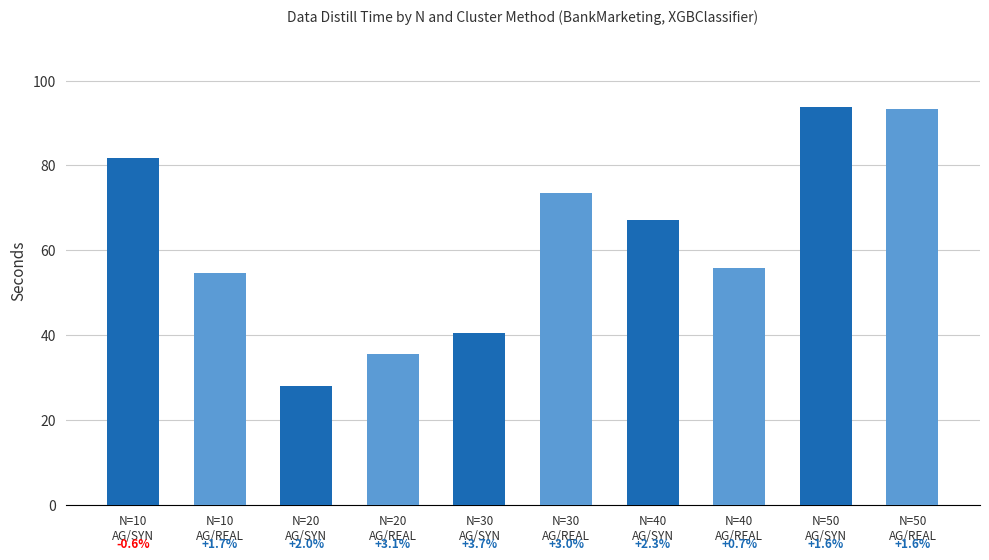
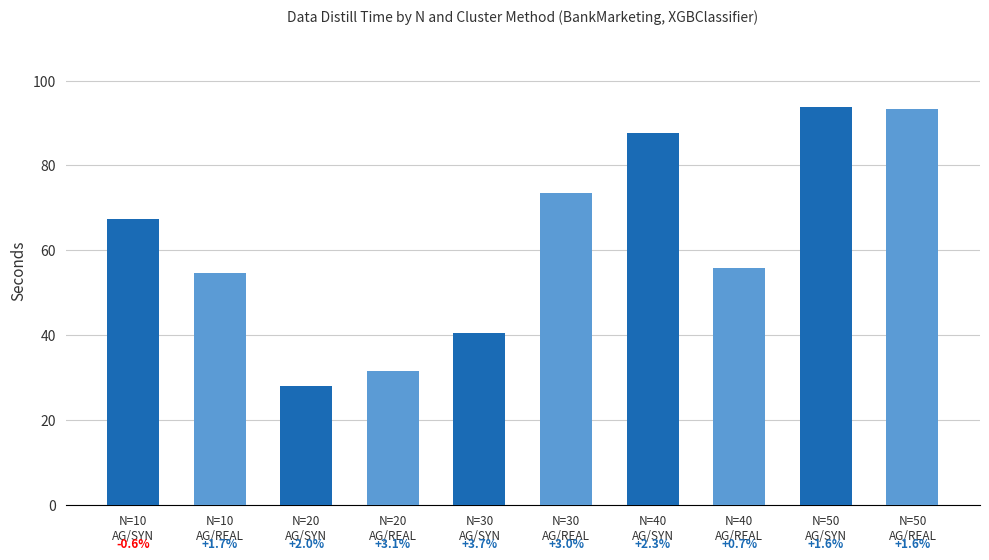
N=10 AG/SYN: 82 -> 67
N=20 AG/REAL: 36 -> 32
N=40 AG/SYN: 67 -> 88
